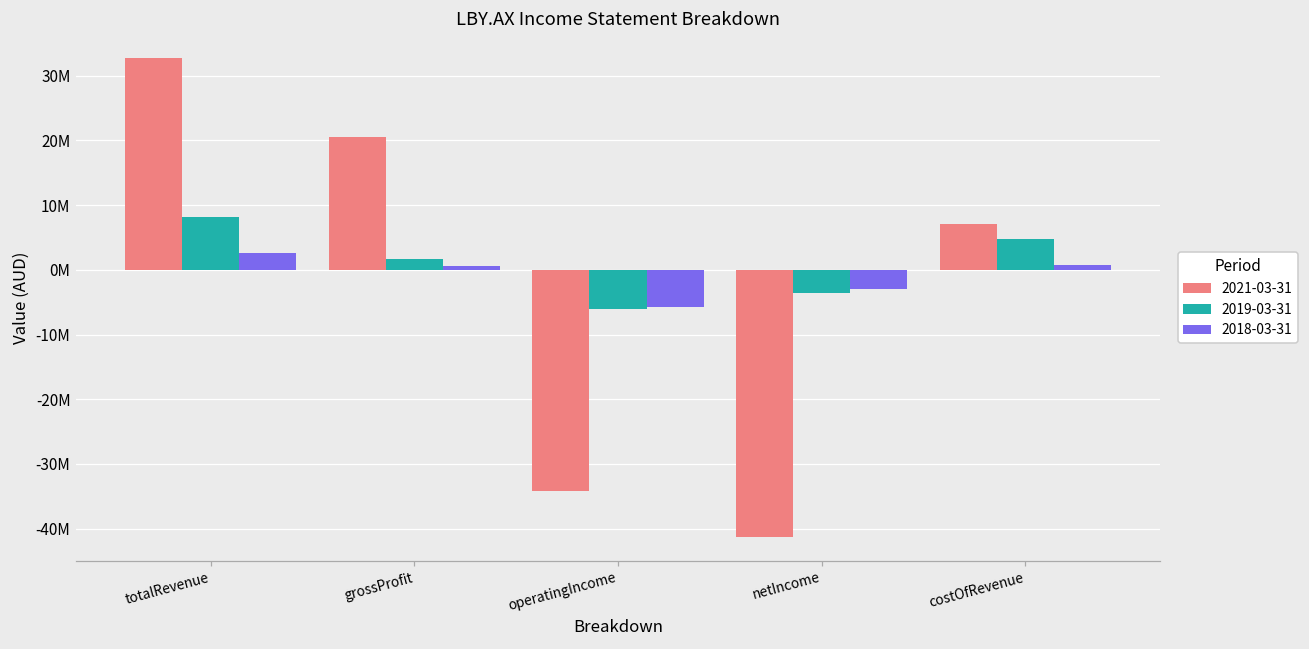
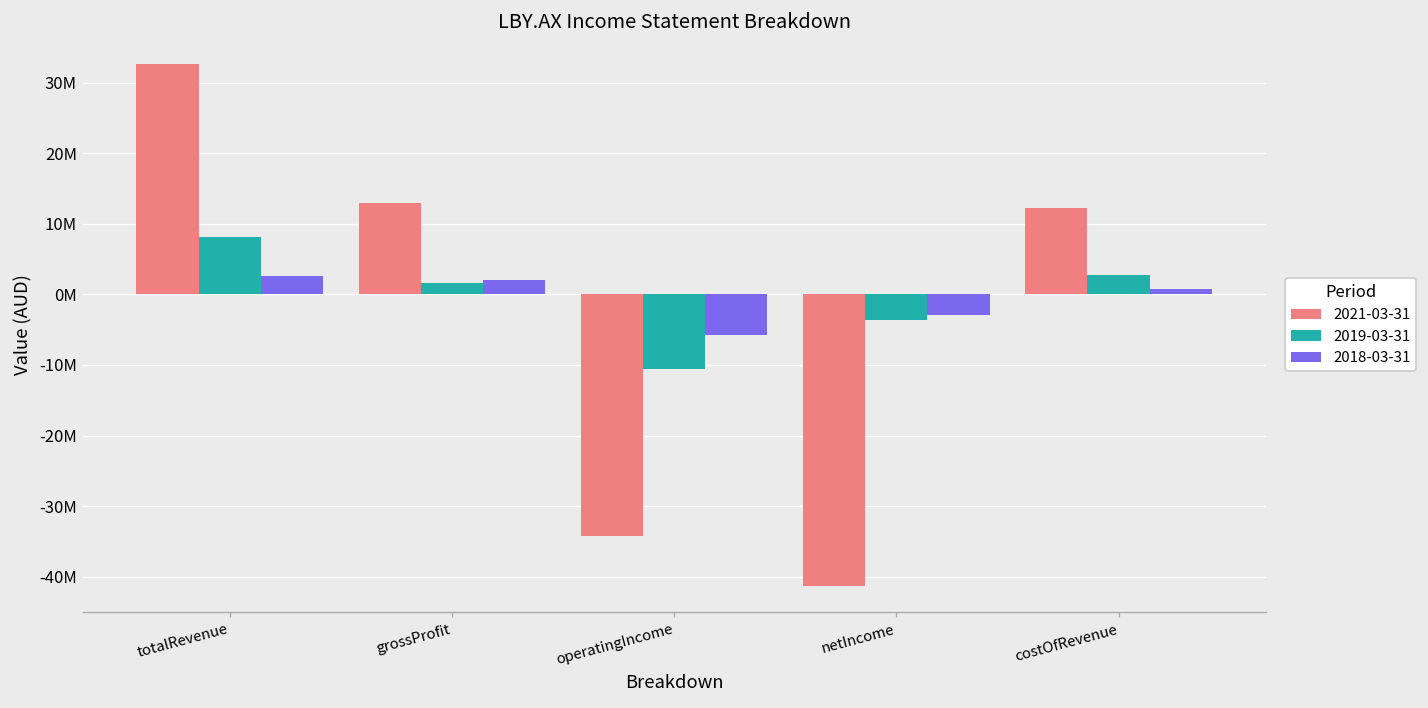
2021-03-31, grossProfit: 20000000 -> 13000000
2018-03-31, grossProfit: 1000000 -> 2000000
2019-03-31, operatingIncome: -6000000 -> -11000000
2021-03-31, costOfRevenue: 7000000 -> 12000000
2019-03-31, costOfRevenue: 5000000 -> 3000000
